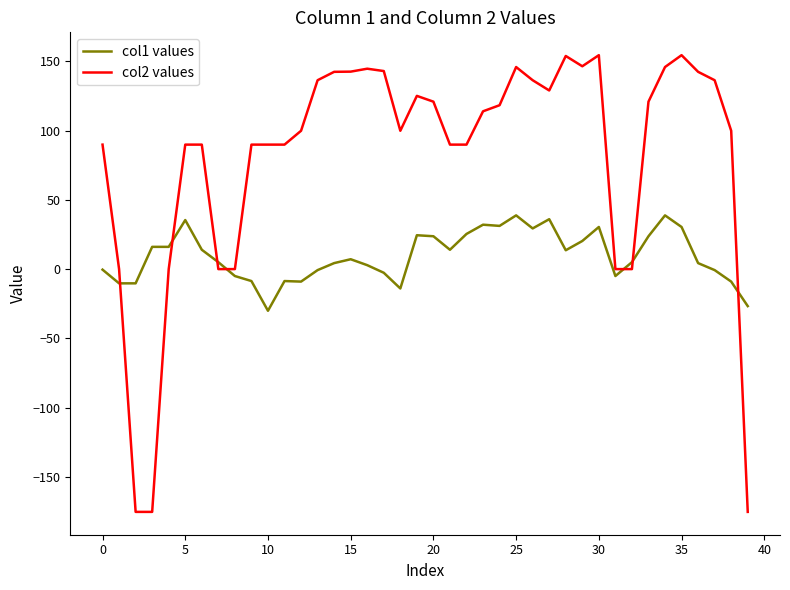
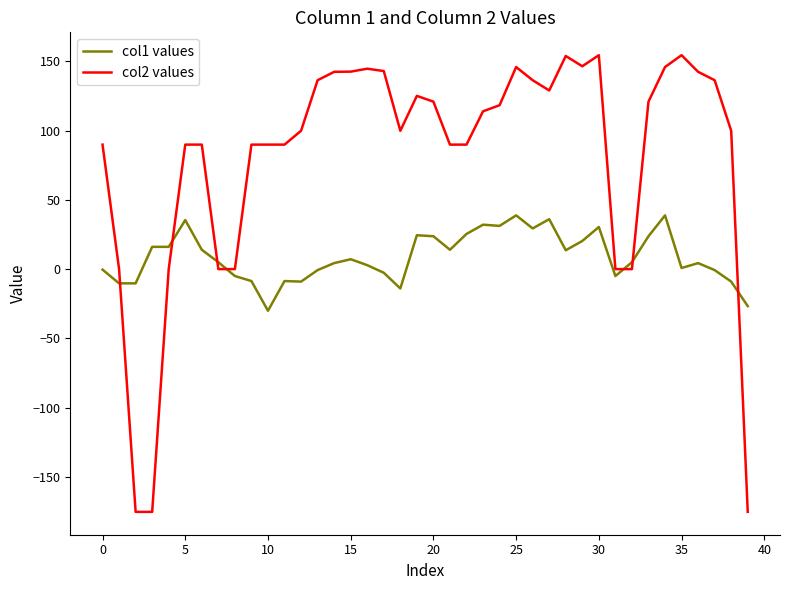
col1 values, 35: 30 -> 1
